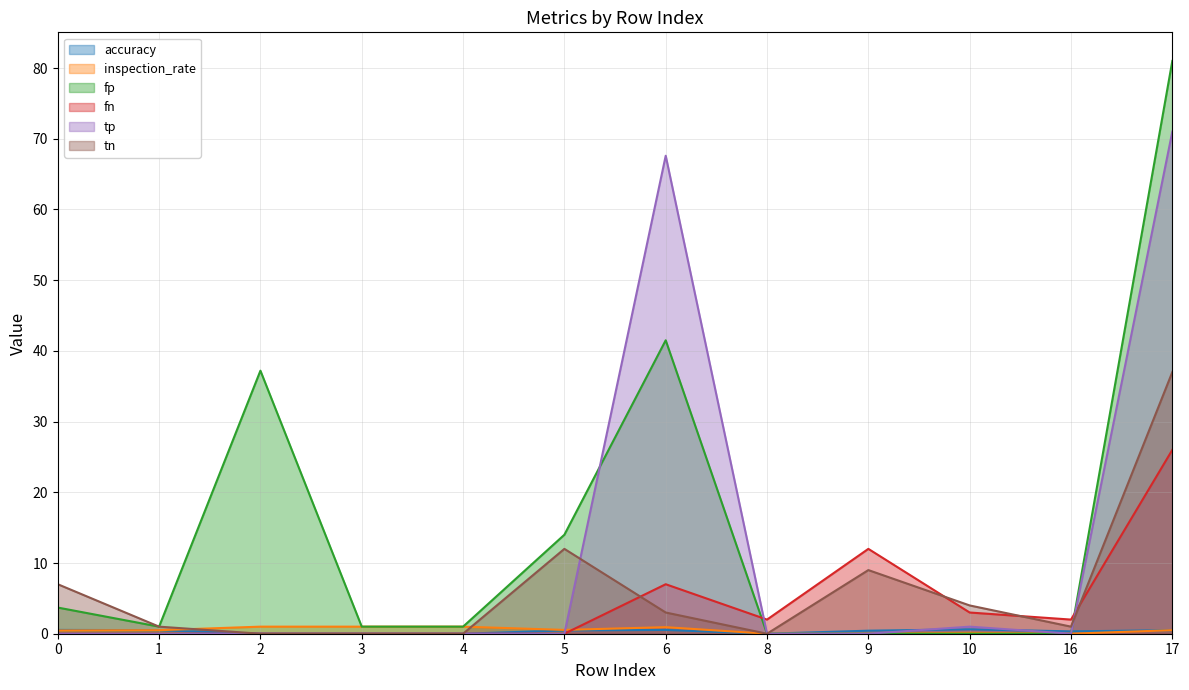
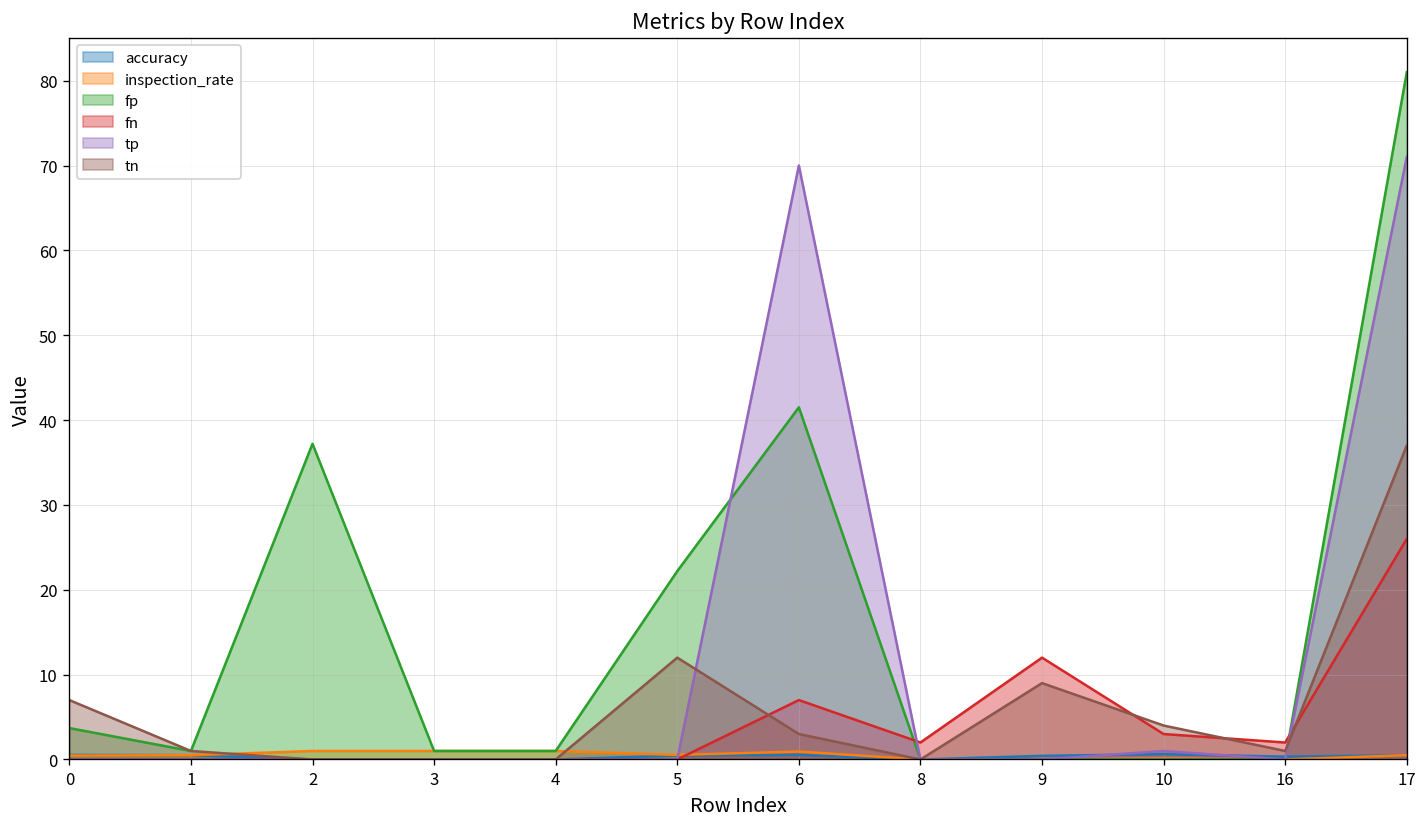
fp, 5: 14 -> 22
tp, 6: 68 -> 70
